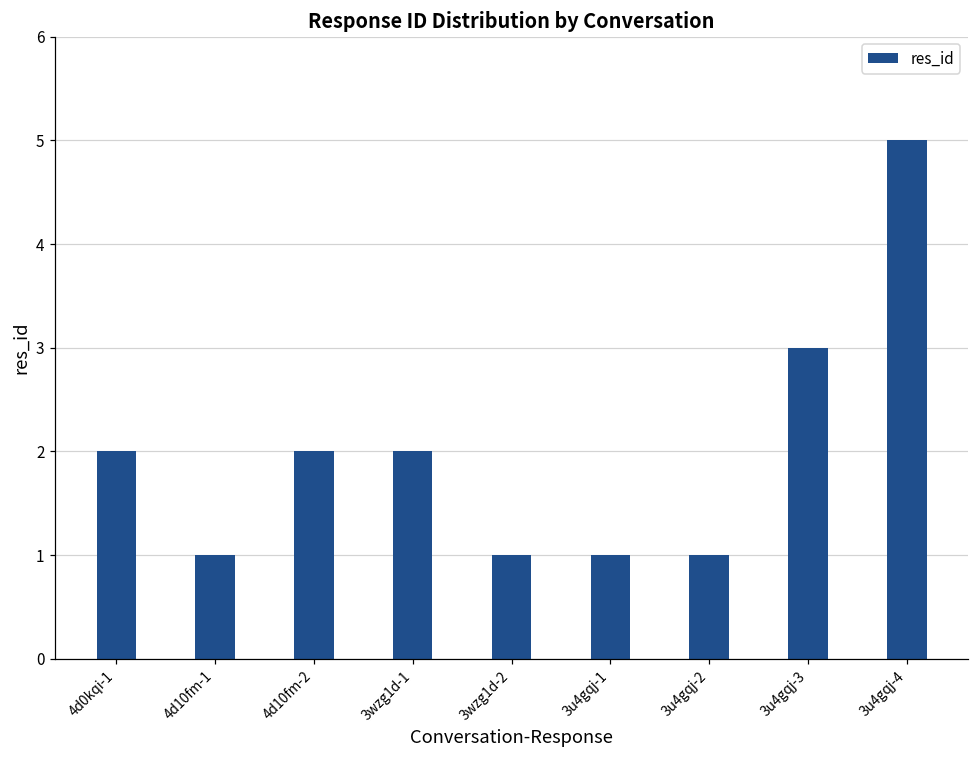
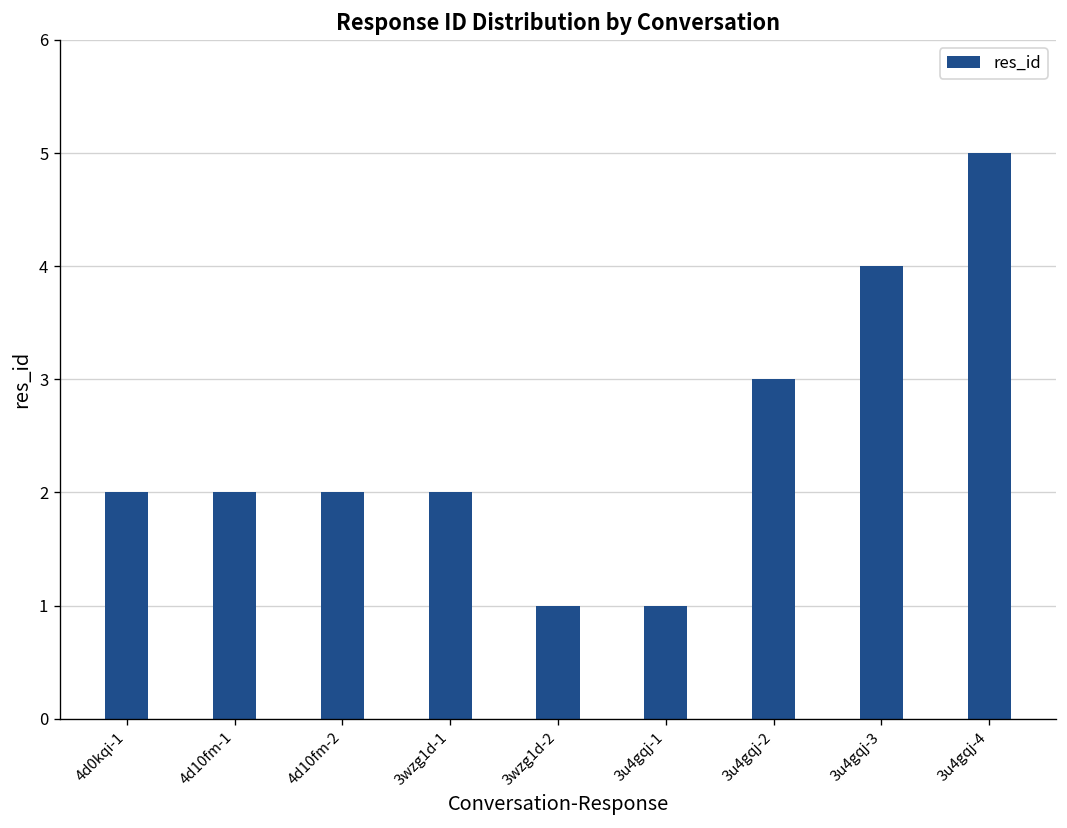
4d10fm-1: 1 -> 2
3u4gqj-2: 1 -> 3
3u4gqj-3: 3 -> 4
